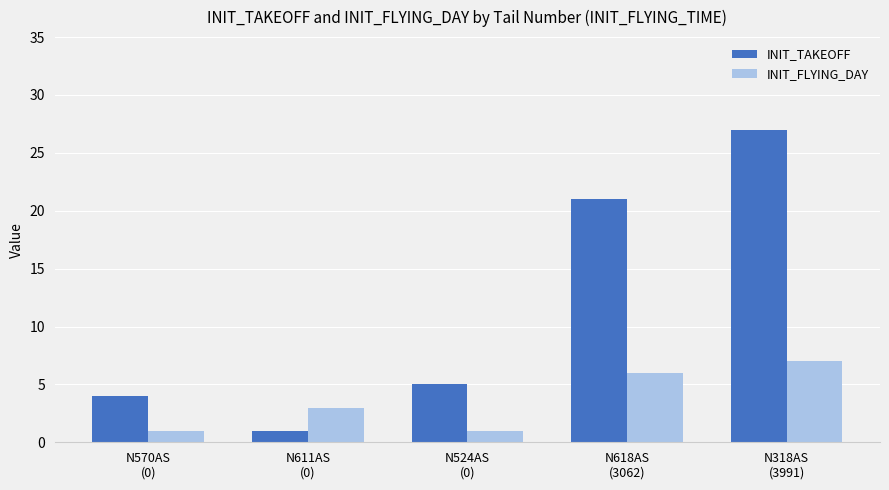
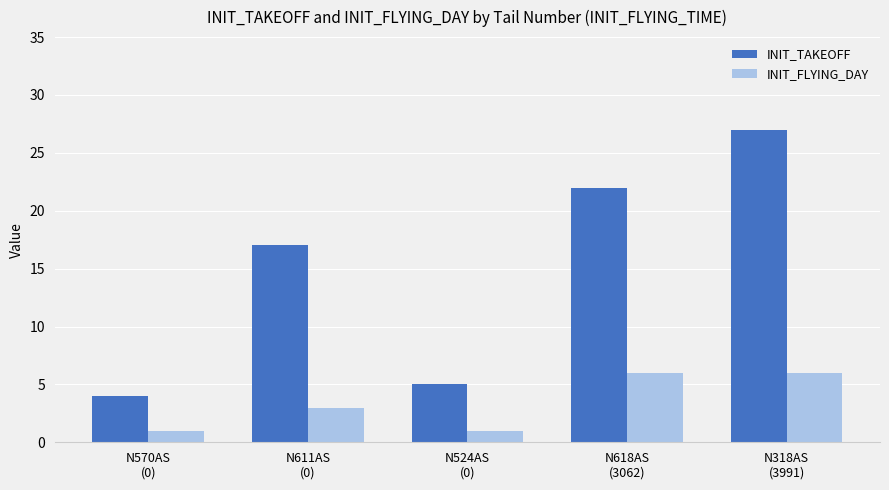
INIT_TAKEOFF, N611AS (0): 1 -> 17
INIT_TAKEOFF, N618AS (3062): 21 -> 22
INIT_FLYING_DAY, N318AS (3991): 7 -> 6
